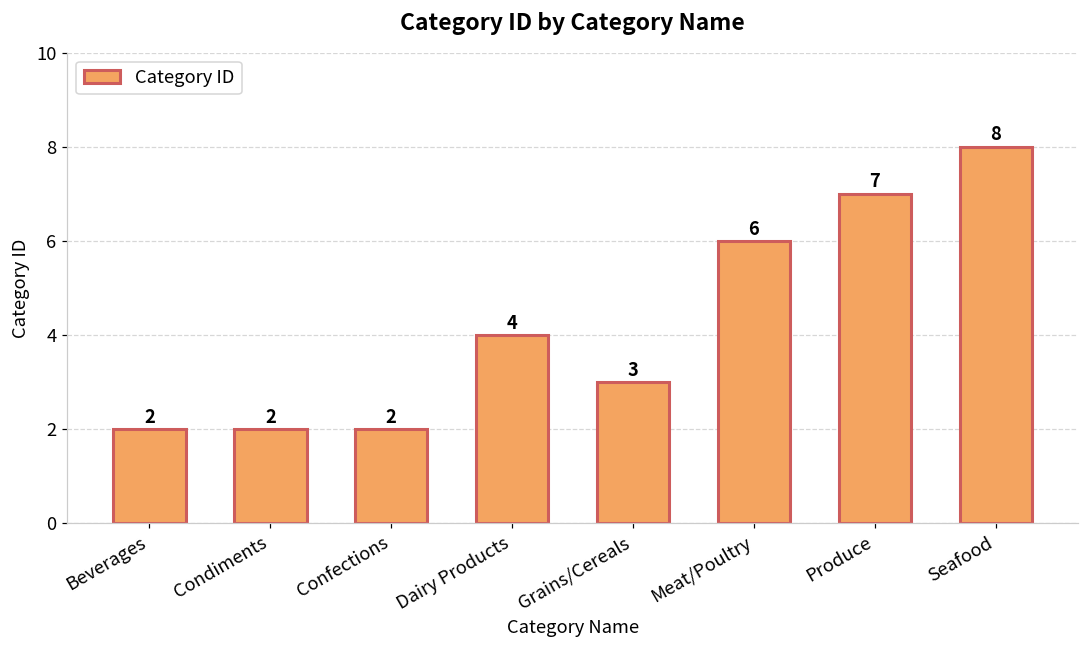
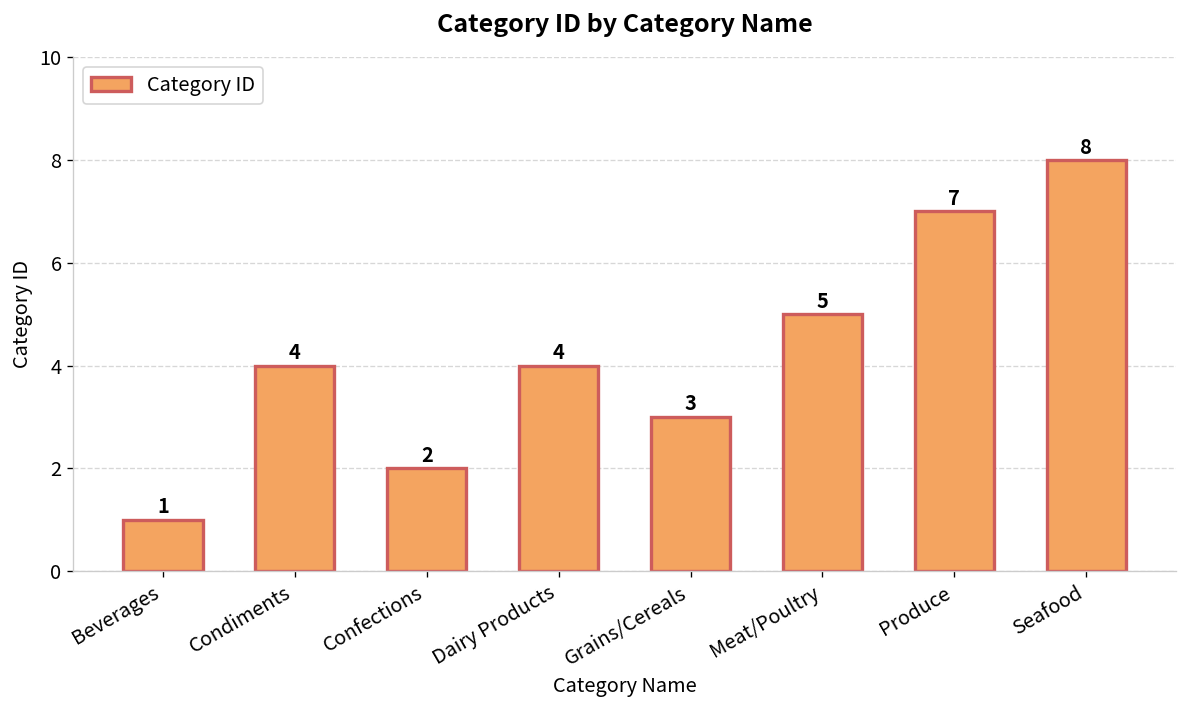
Beverages: 2 -> 1
Condiments: 2 -> 4
Meat/Poultry: 6 -> 5
